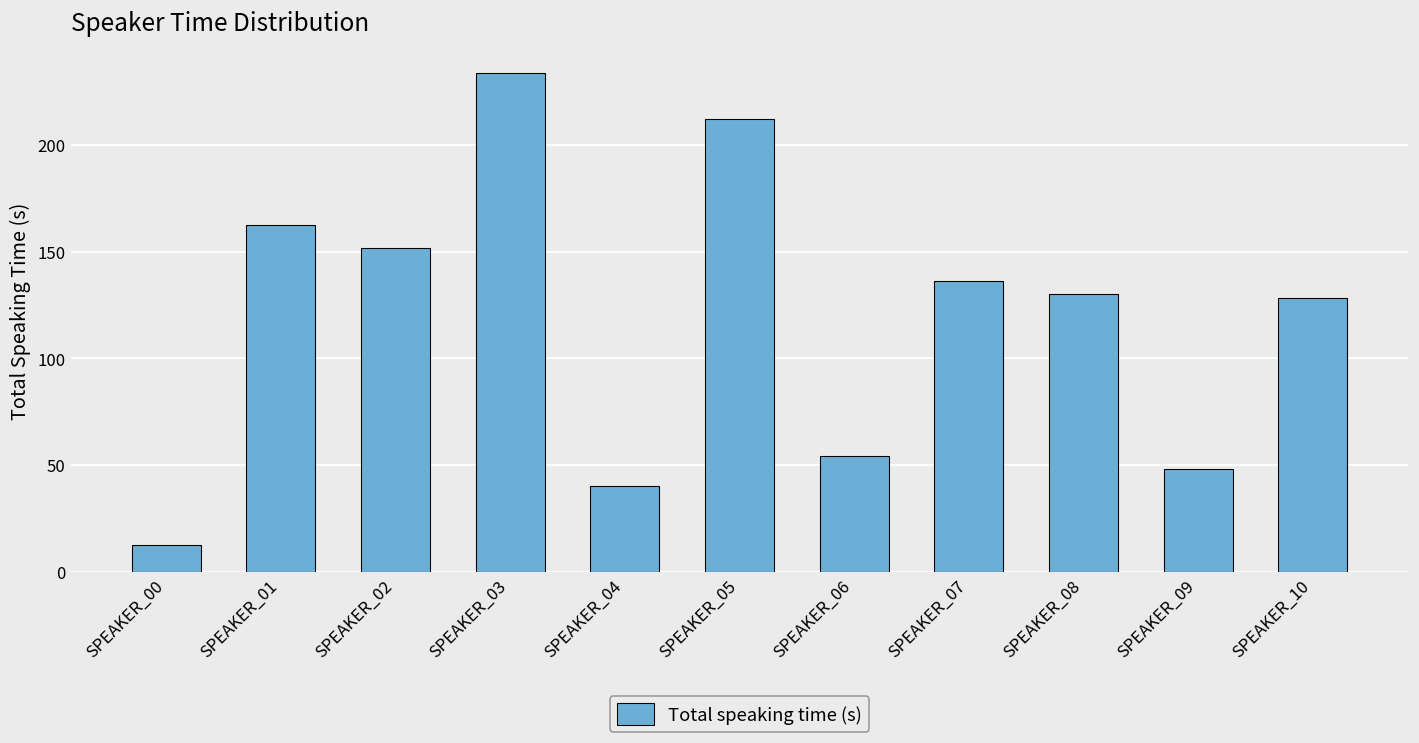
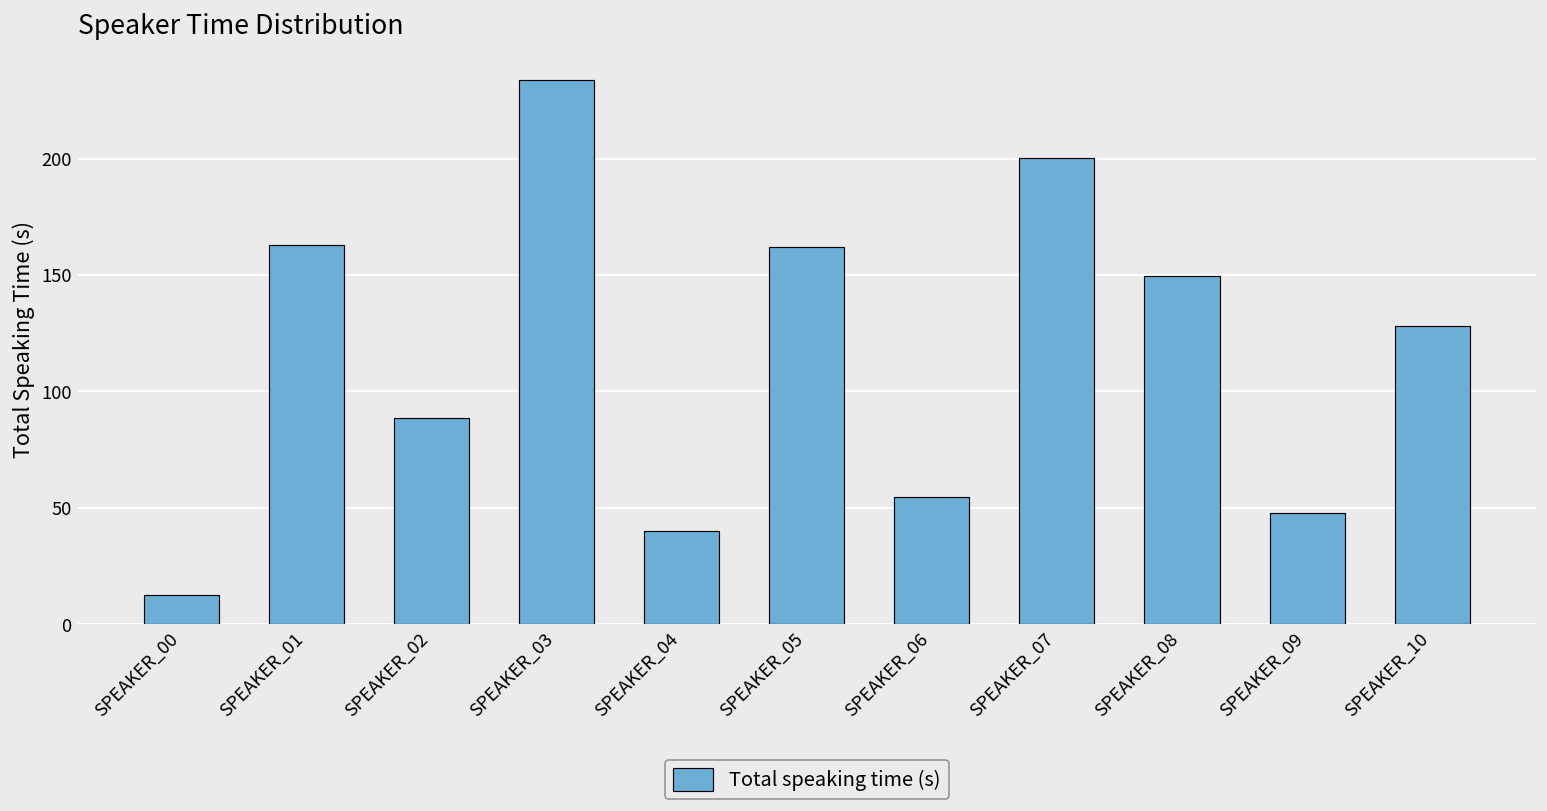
SPEAKER_02: 152 -> 89
SPEAKER_05: 212 -> 162
SPEAKER_07: 136 -> 200
SPEAKER_08: 130 -> 150
